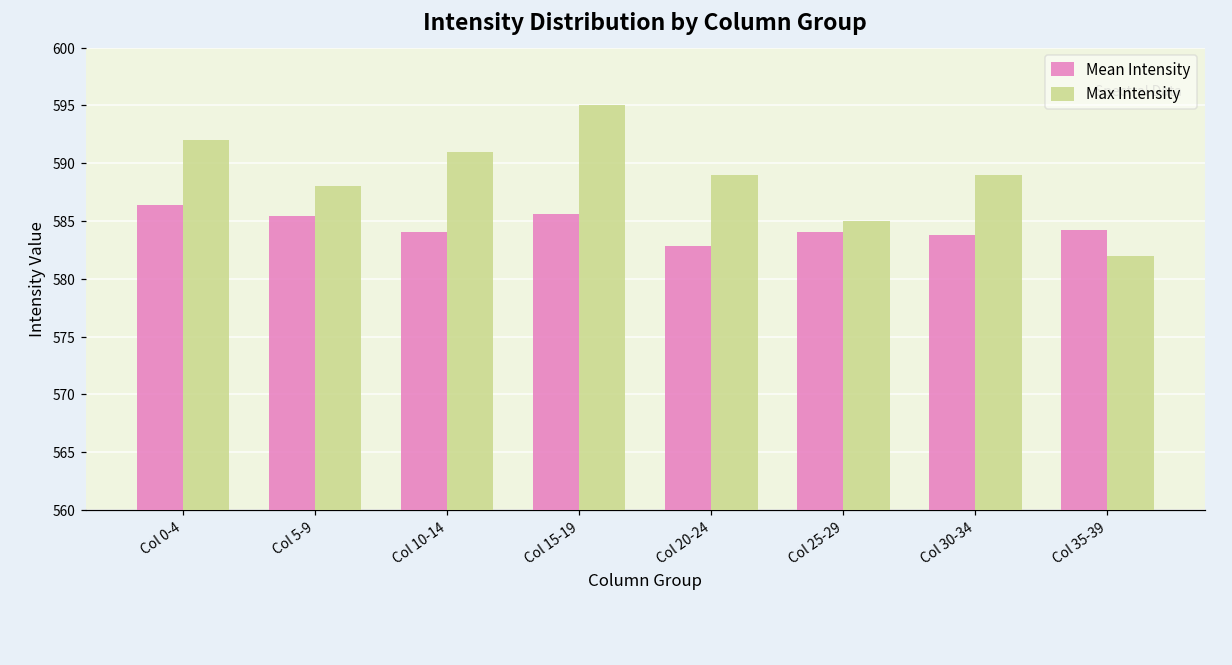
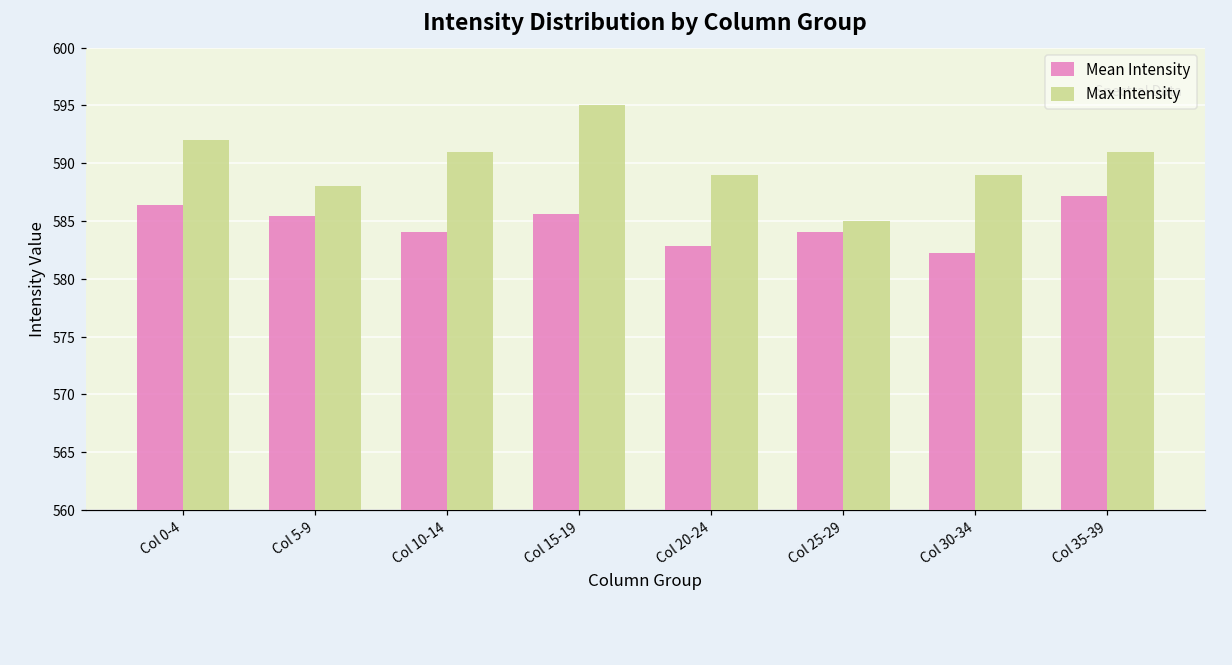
Mean Intensity, Col 30-34: 583.8 -> 582.2
Mean Intensity, Col 35-39: 584.2 -> 587.2
Max Intensity, Col 35-39: 582 -> 591
